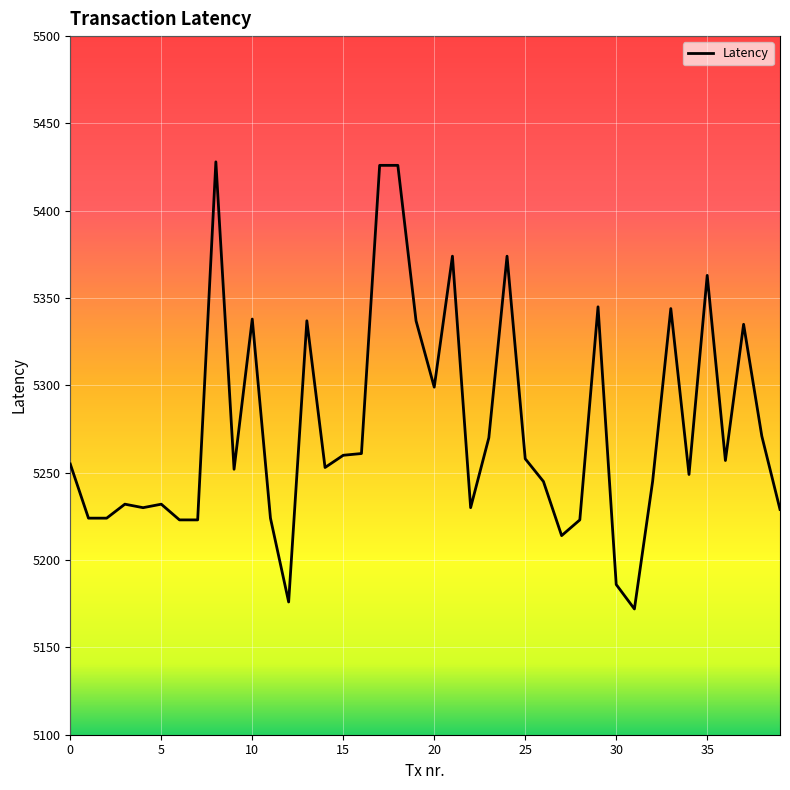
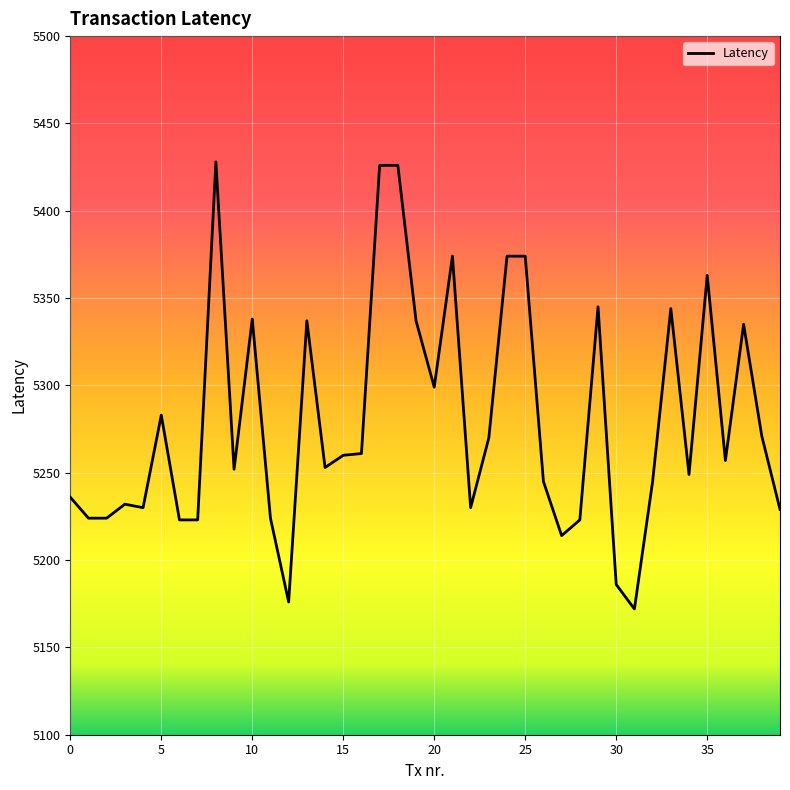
0: 5255 -> 5236
5: 5232 -> 5283
25: 5258 -> 5374
